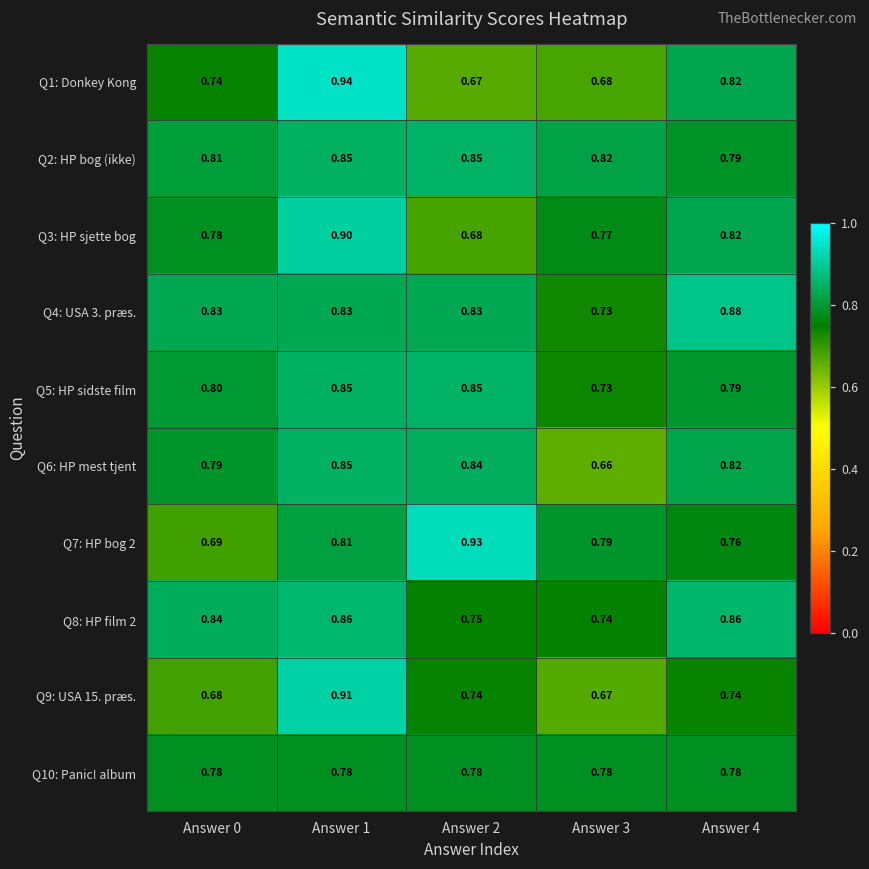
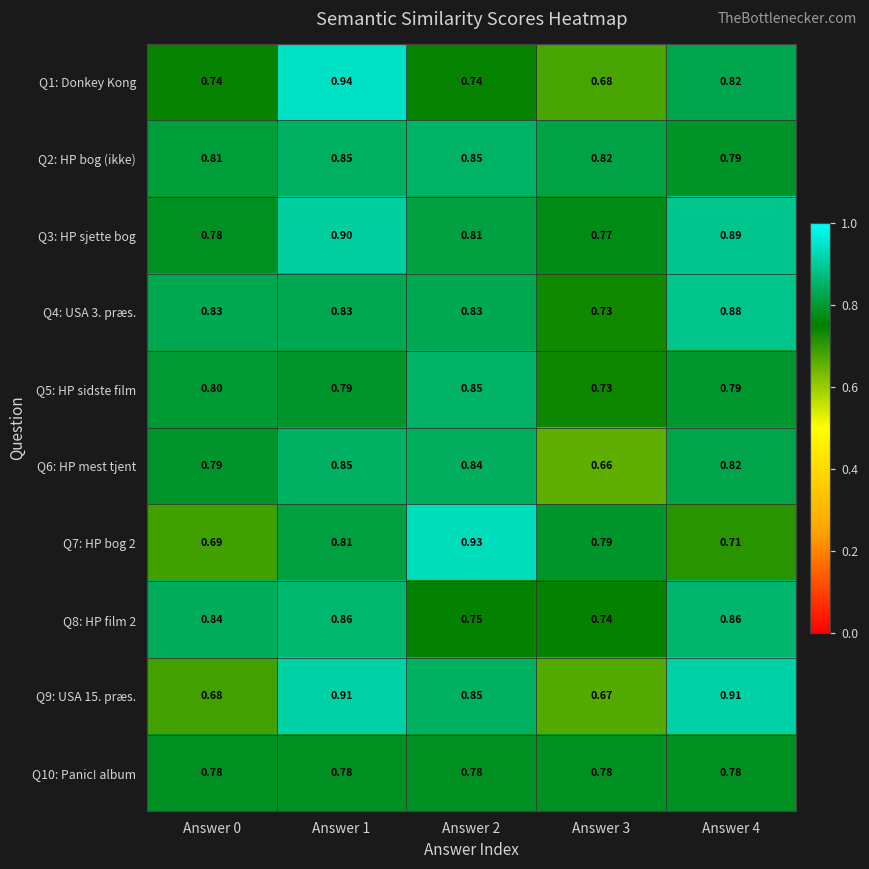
Q1: Donkey Kong, Answer 2: 0.67 -> 0.74
Q3: HP sjette bog, Answer 2: 0.68 -> 0.81
Q3: HP sjette bog, Answer 4: 0.82 -> 0.89
Q5: HP sidste film, Answer 1: 0.85 -> 0.79
Q7: HP bog 2, Answer 4: 0.76 -> 0.71
Q9: USA 15. præs., Answer 2: 0.74 -> 0.85
Q9: USA 15. præs., Answer 4: 0.74 -> 0.91
